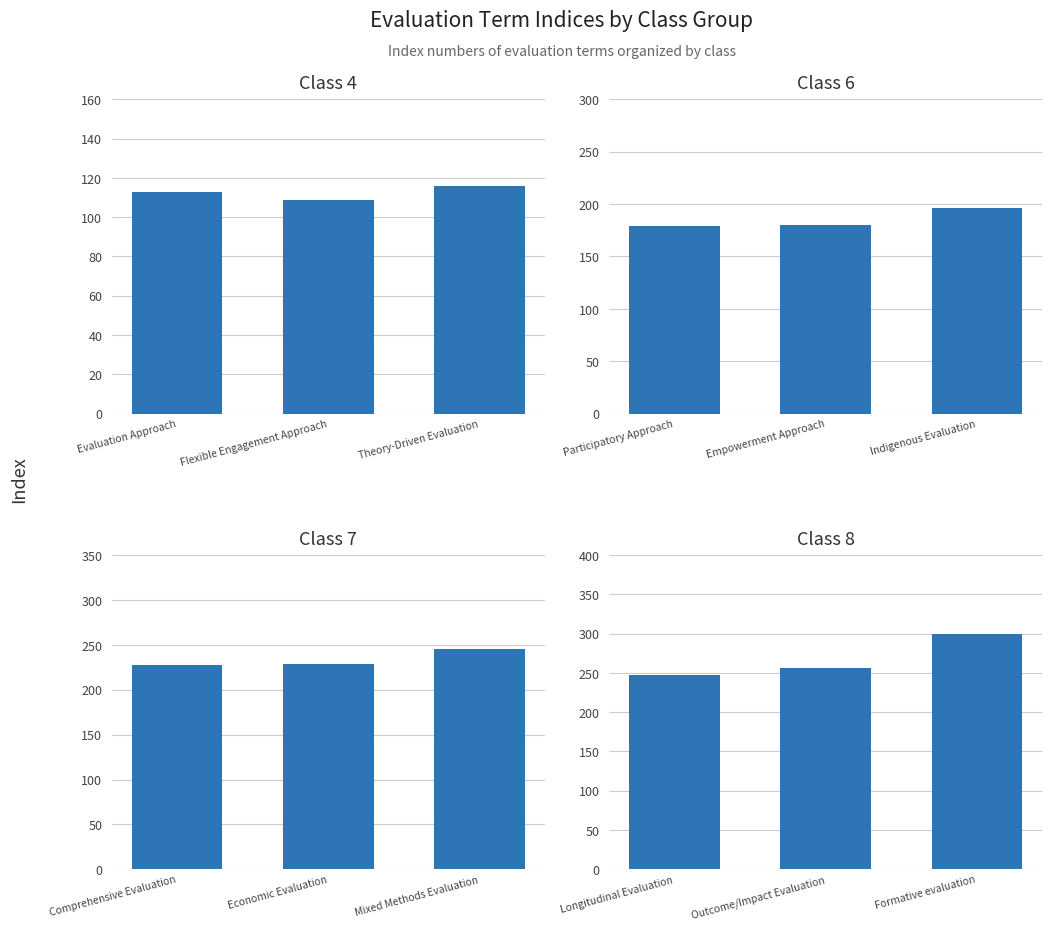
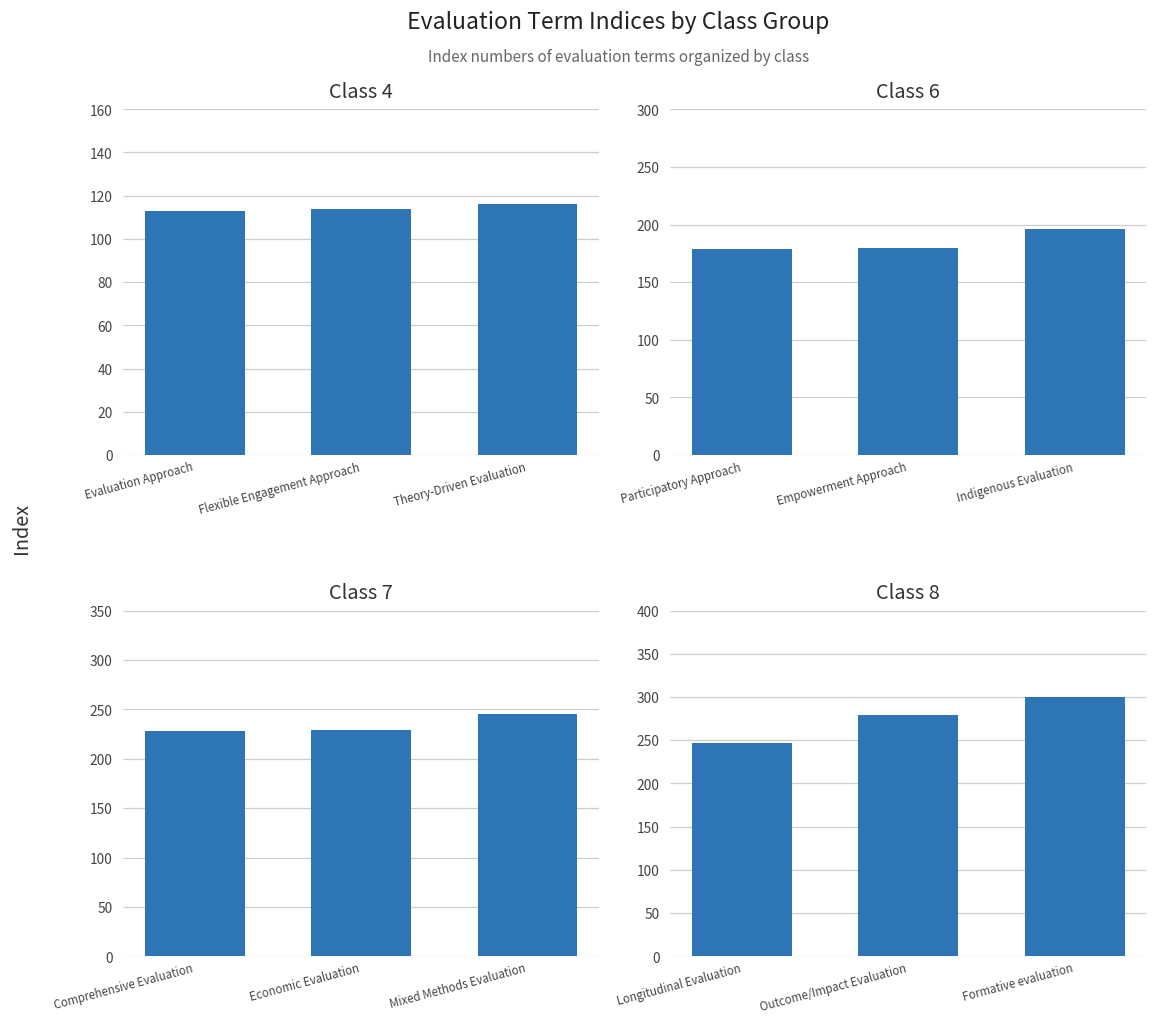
Class 4, Flexible Engagement Approach: 109 -> 114
Class 8, Outcome/Impact Evaluation: 260 -> 280
